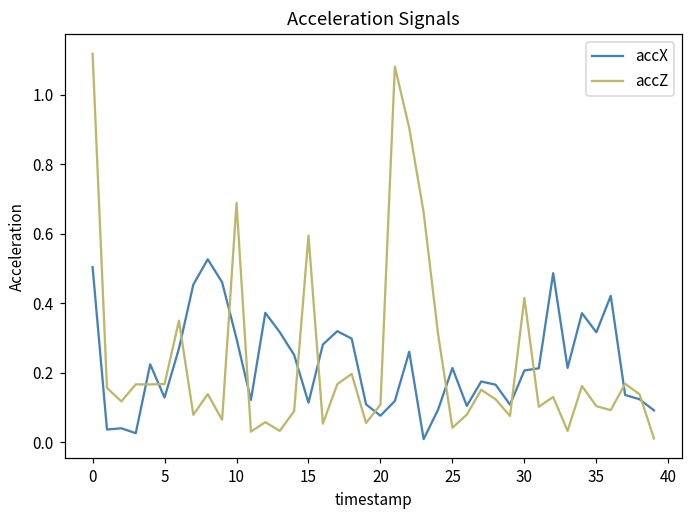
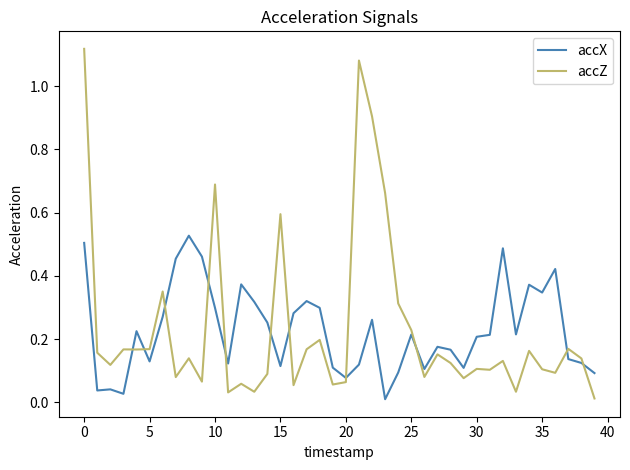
accZ, 20: 0.11 -> 0.06
accZ, 25: 0.04 -> 0.23
accZ, 30: 0.42 -> 0.11
accX, 35: 0.32 -> 0.35
